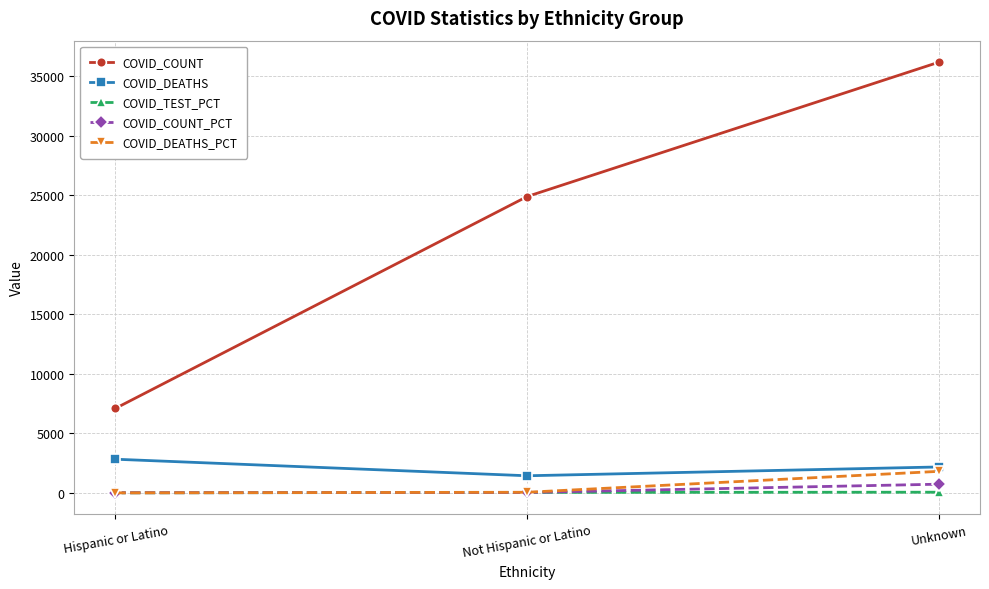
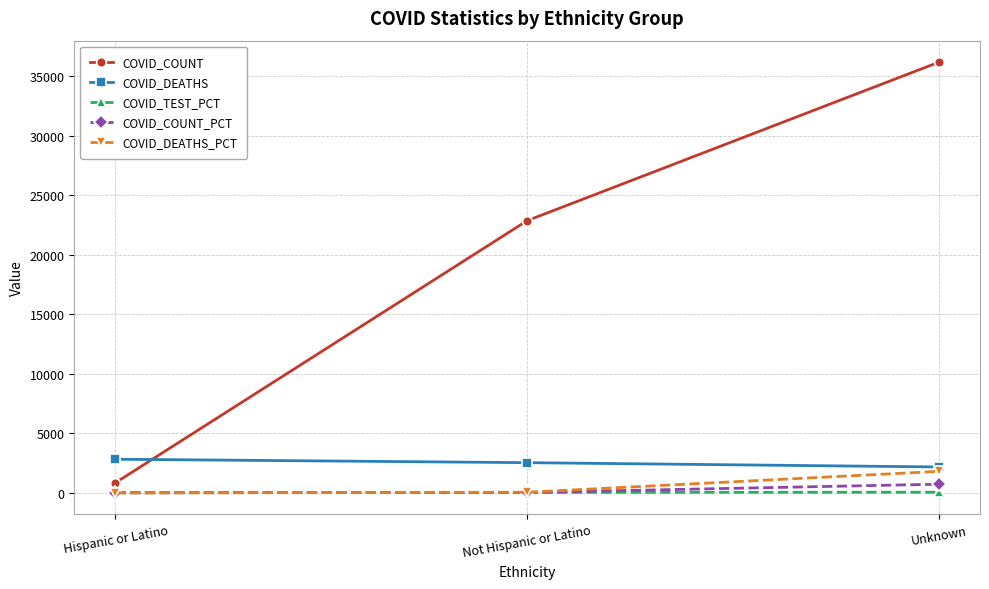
COVID_COUNT, Hispanic or Latino: 7100 -> 900
COVID_COUNT, Not Hispanic or Latino: 24900 -> 22900
COVID_DEATHS, Not Hispanic or Latino: 1400 -> 2500
